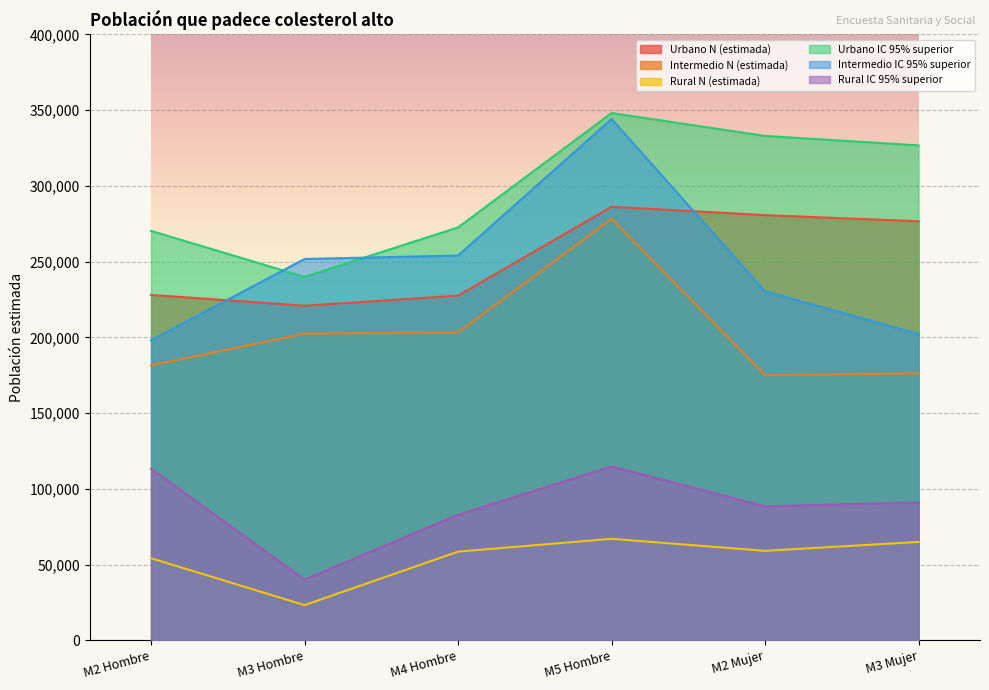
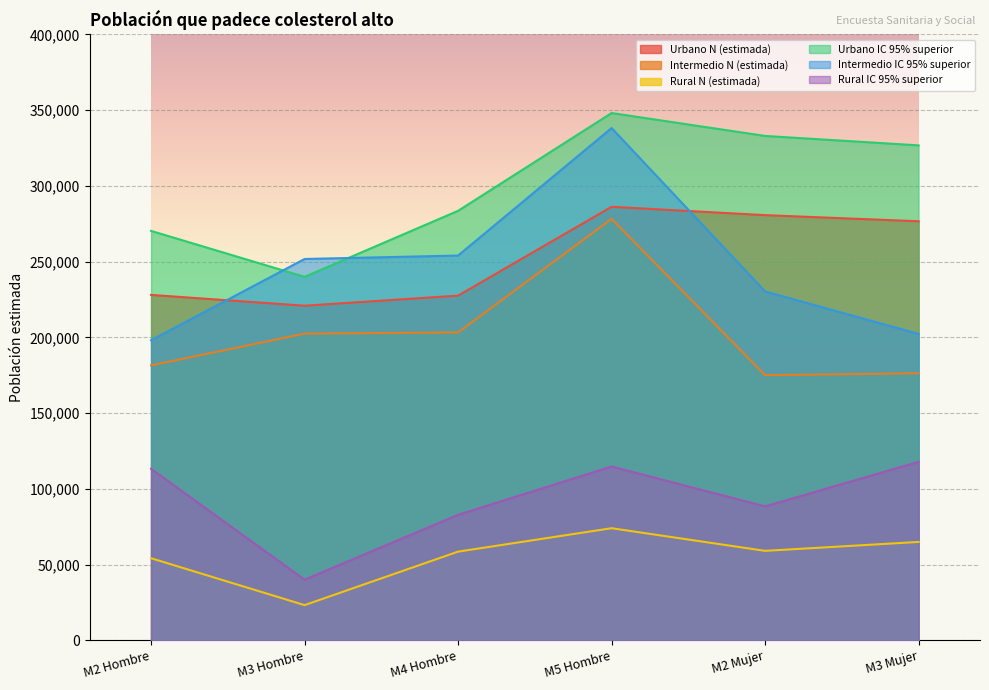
Urbano IC 95% superior, M4 Hombre: 273,000 -> 284,000
Rural N (estimada), M5 Hombre: 67,000 -> 74,000
Intermedio IC 95% superior, M5 Hombre: 344,000 -> 338,000
Rural IC 95% superior, M3 Mujer: 91,000 -> 118,000
